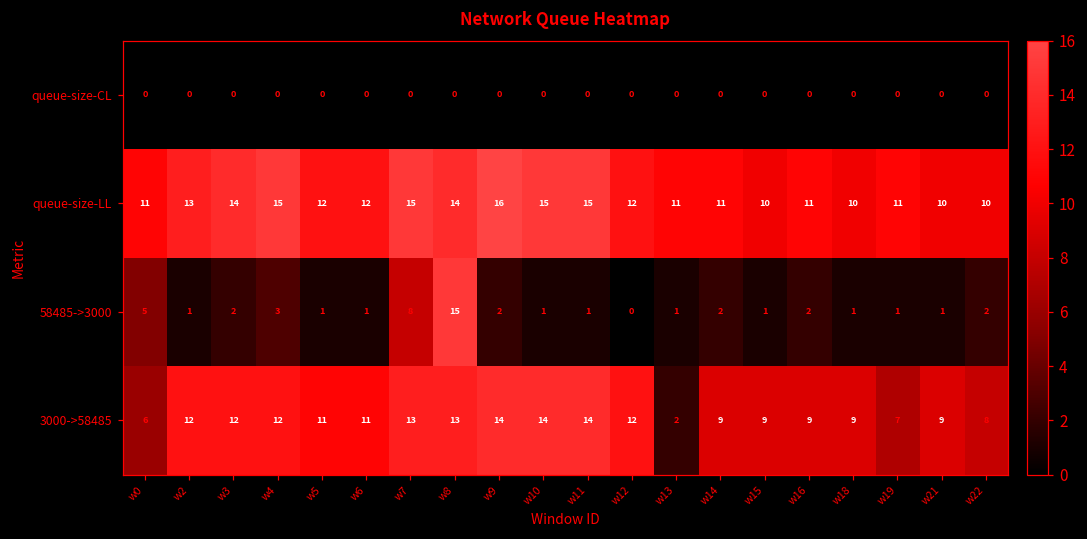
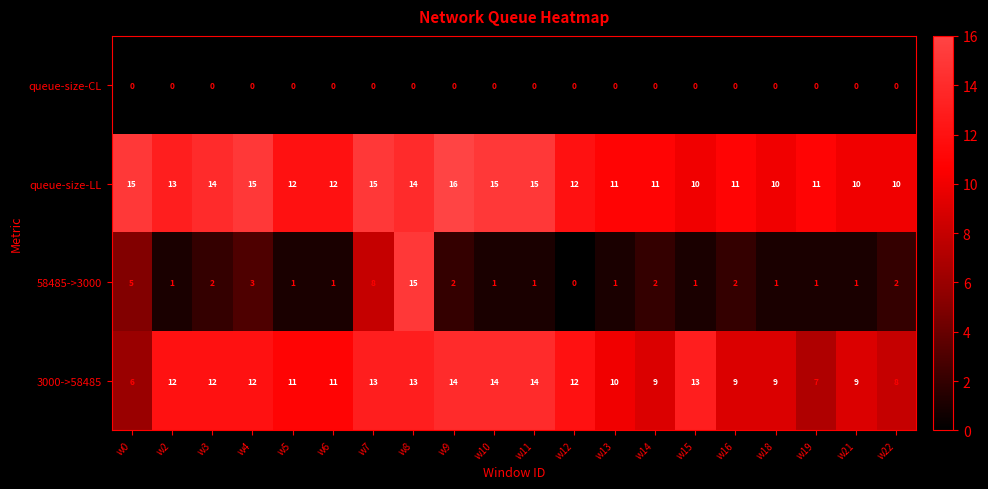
queue-size-LL, w0: 11 -> 15
3000->58485, w13: 2 -> 10
3000->58485, w15: 9 -> 13
